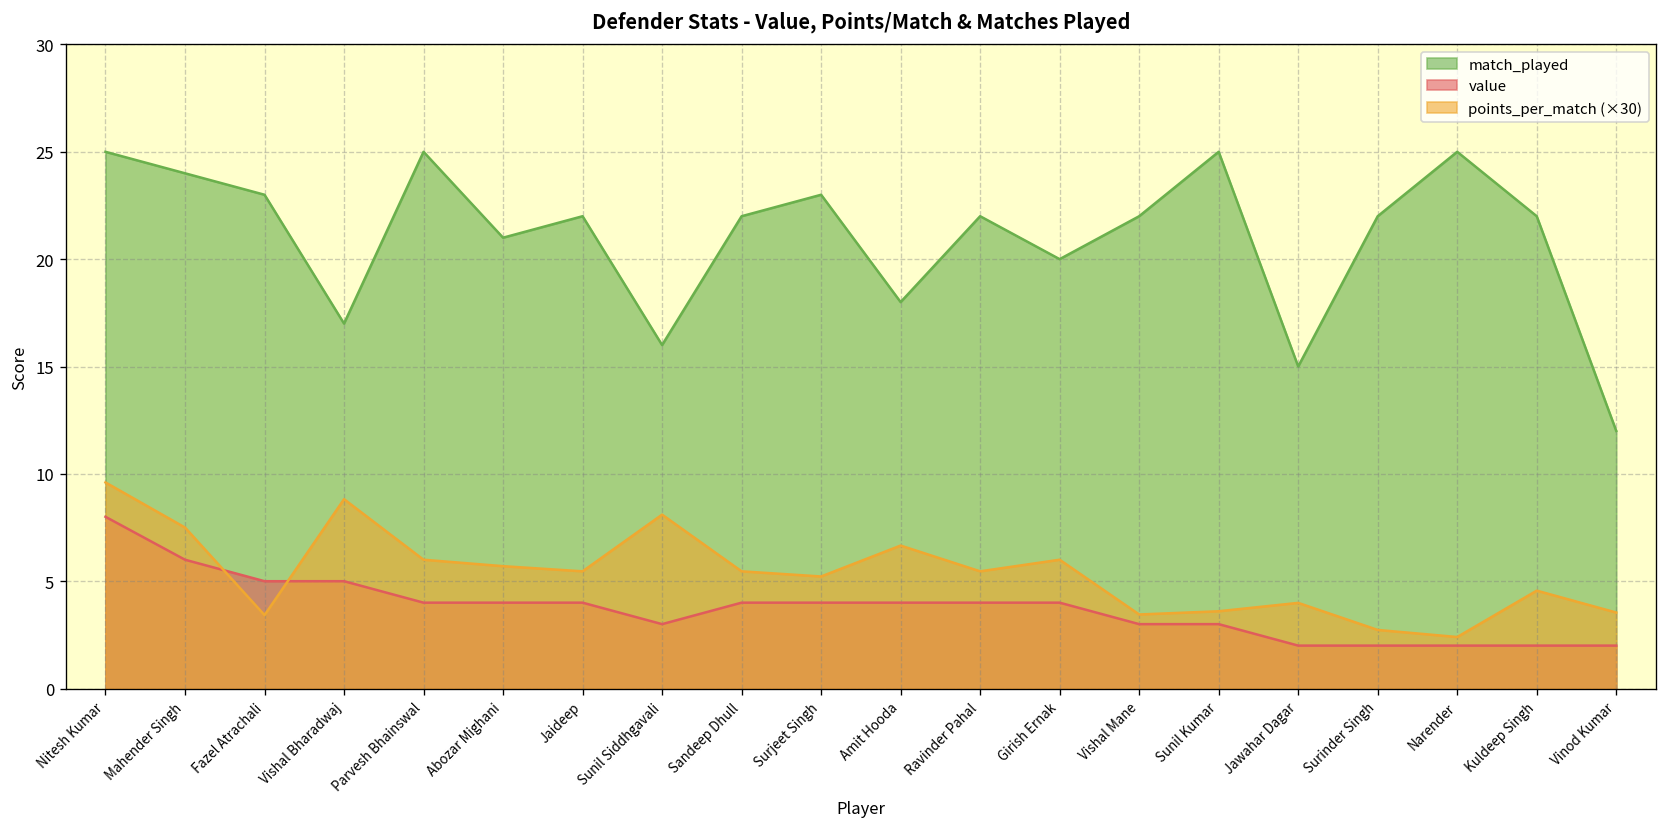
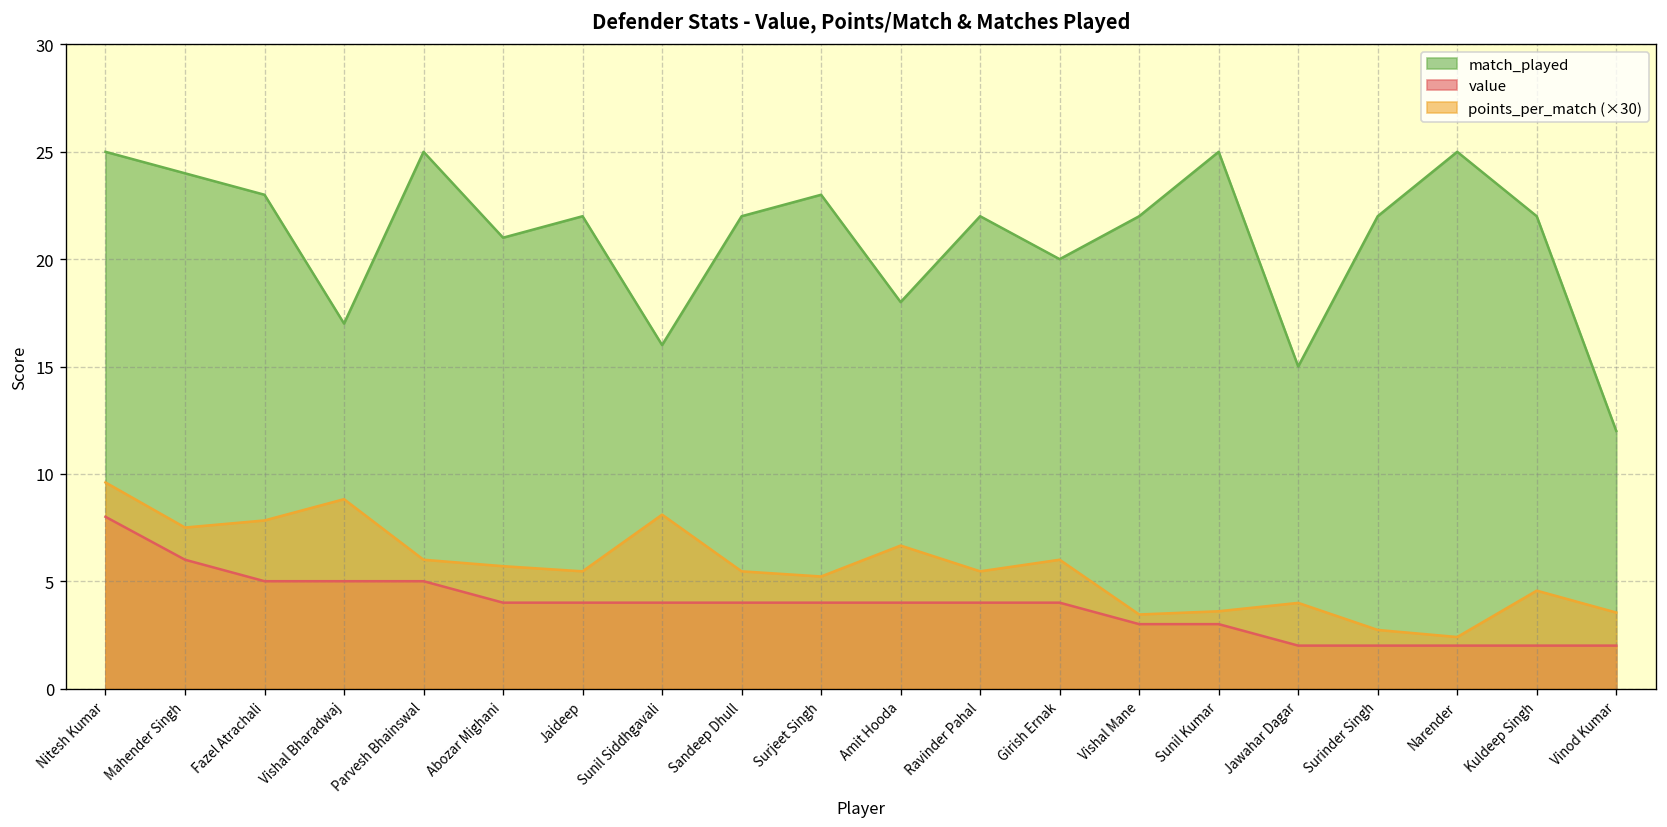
points_per_match (×30), Fazel Atrachali: 3.4 -> 7.8
value, Parvesh Bhainswal: 4 -> 5
value, Sunil Siddhgavali: 3 -> 4
